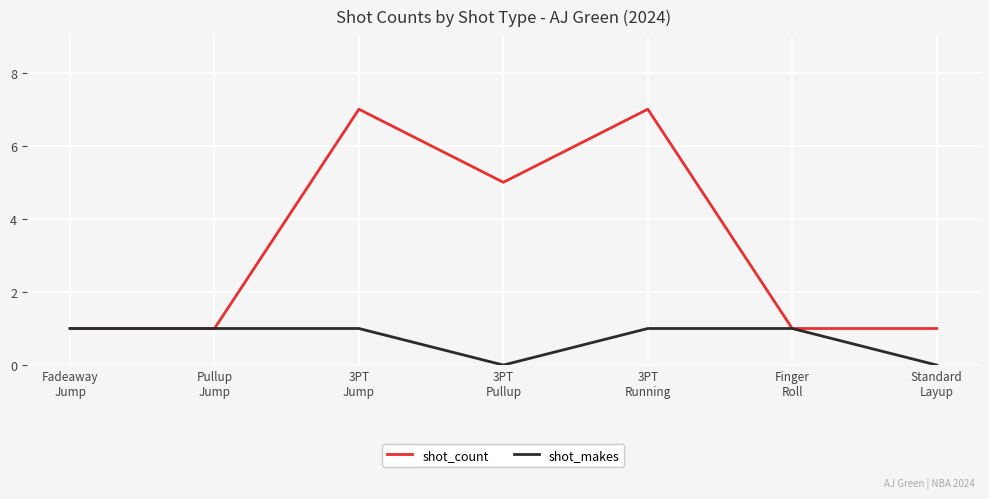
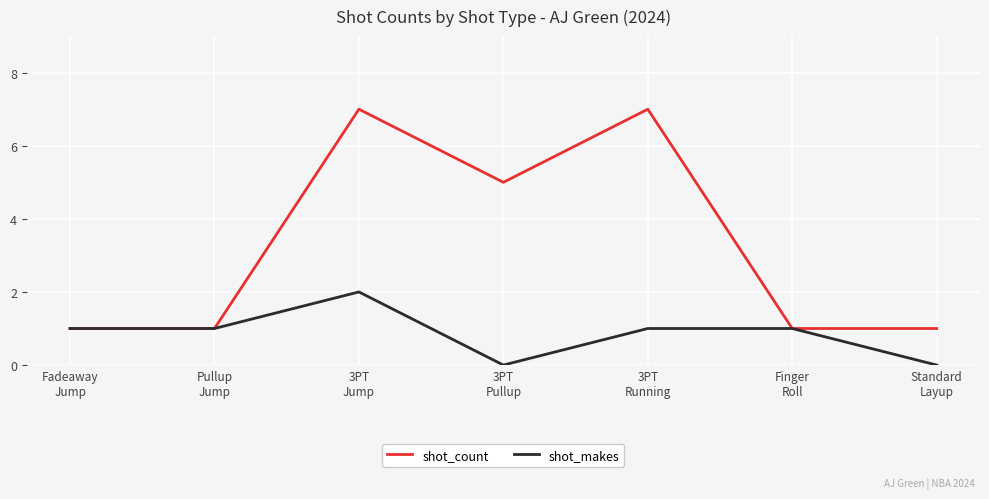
shot_makes, 3PT Jump: 1 -> 2
